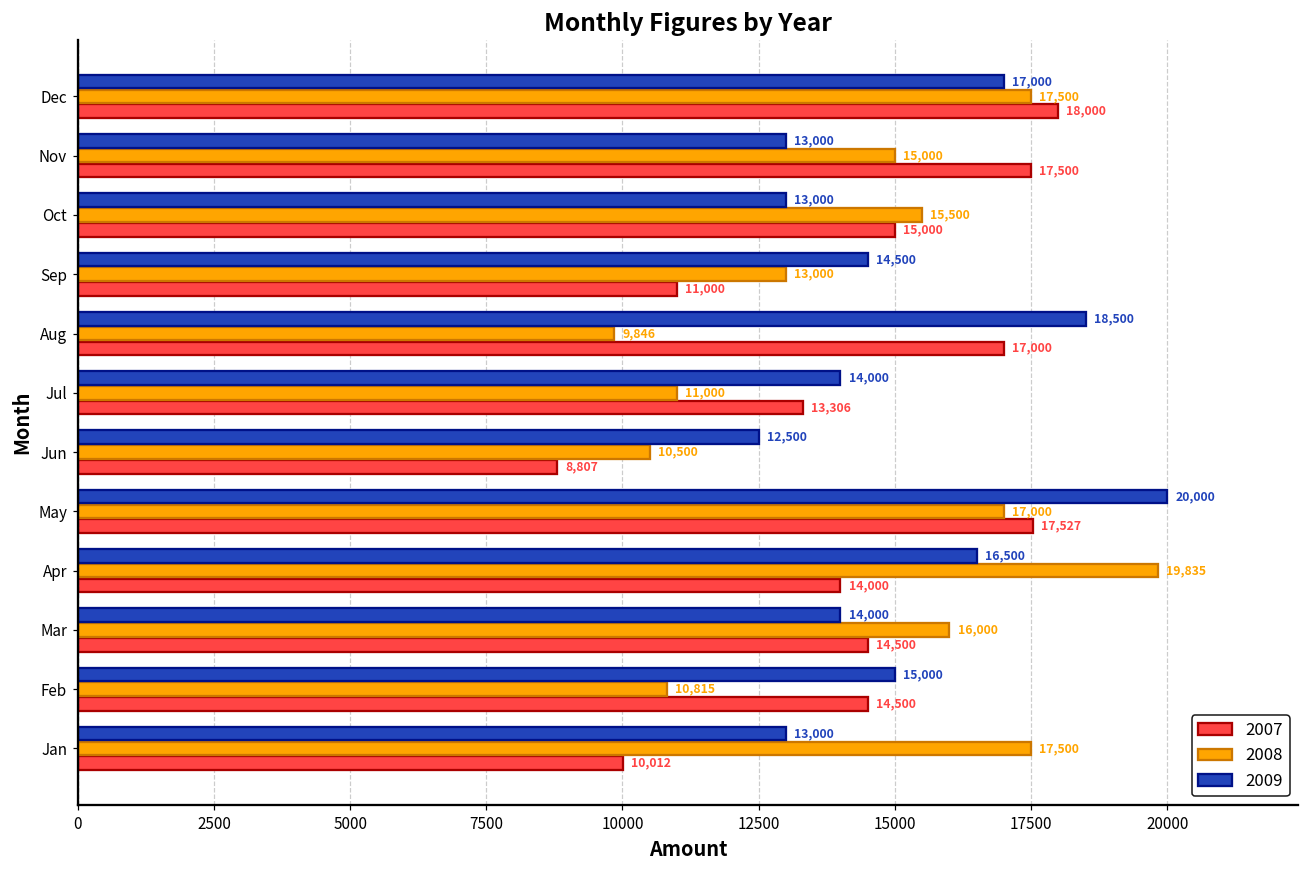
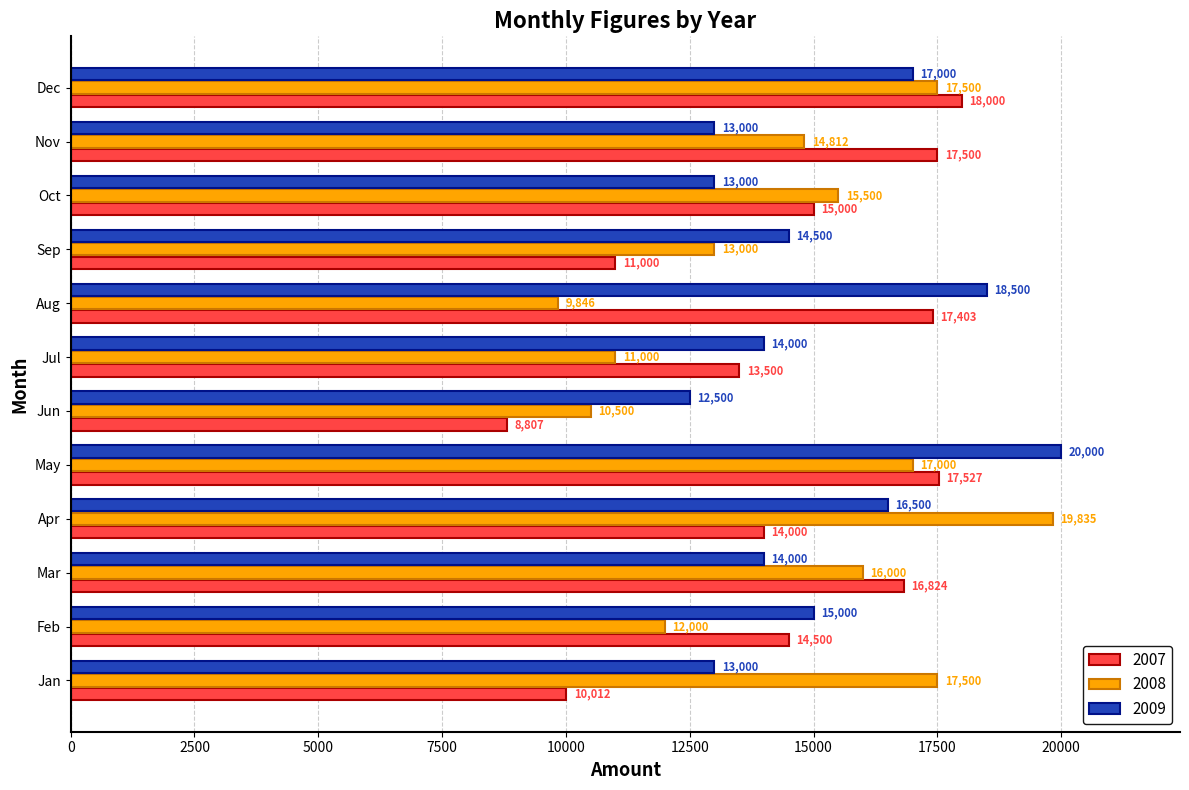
2008, Nov: 15,000 -> 14,812
2007, Aug: 17,000 -> 17,403
2007, Jul: 13,306 -> 13,500
2007, Mar: 14,500 -> 16,824
2008, Feb: 10,815 -> 12,000
